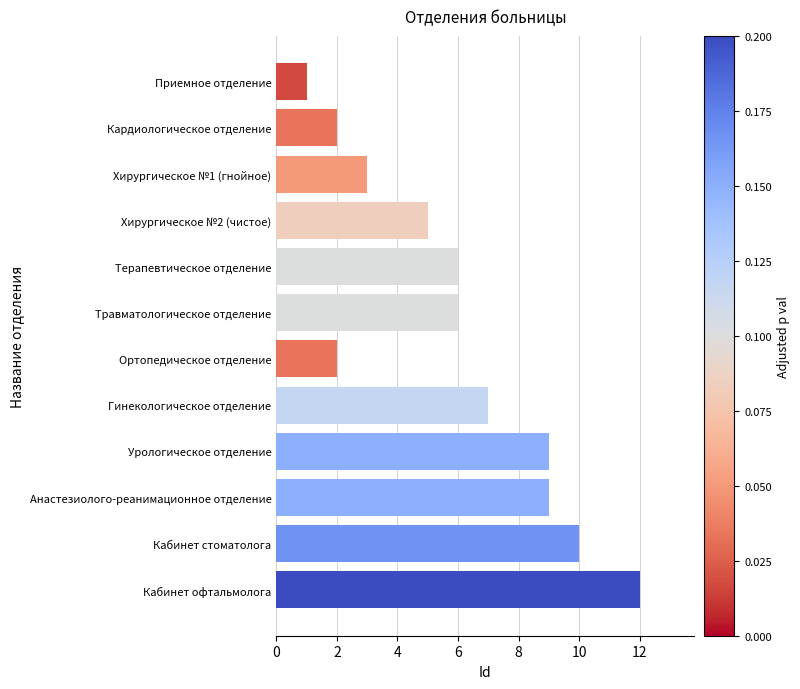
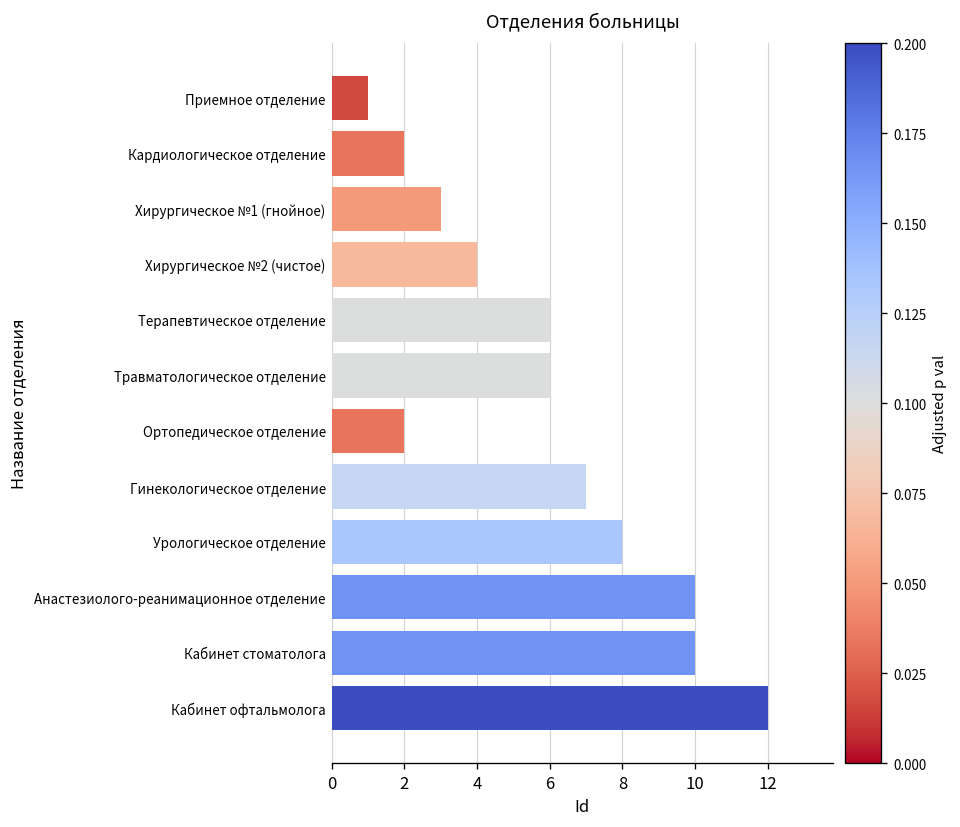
Хирургическое №2 (чистое): 5 -> 4
Урологическое отделение: 9 -> 8
Анастезиолого-реанимационное отделение: 9 -> 10
